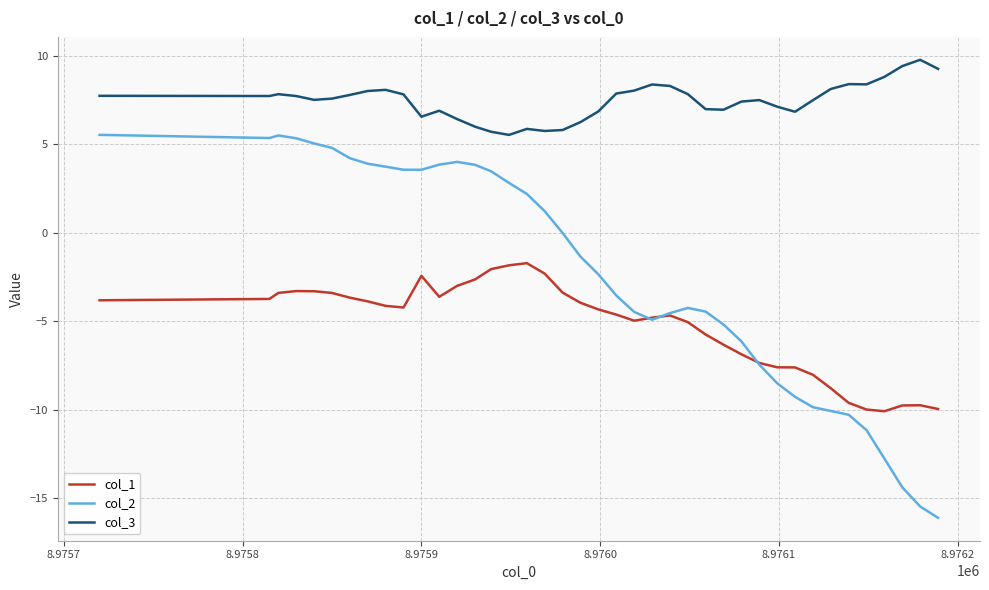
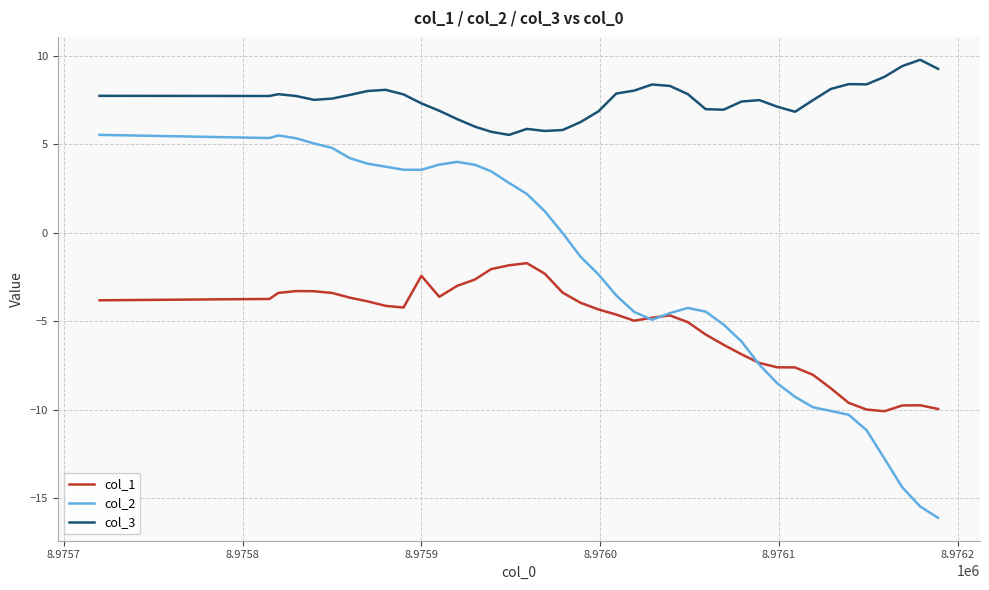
col_3, 8.9759: 6.6 -> 7.3
